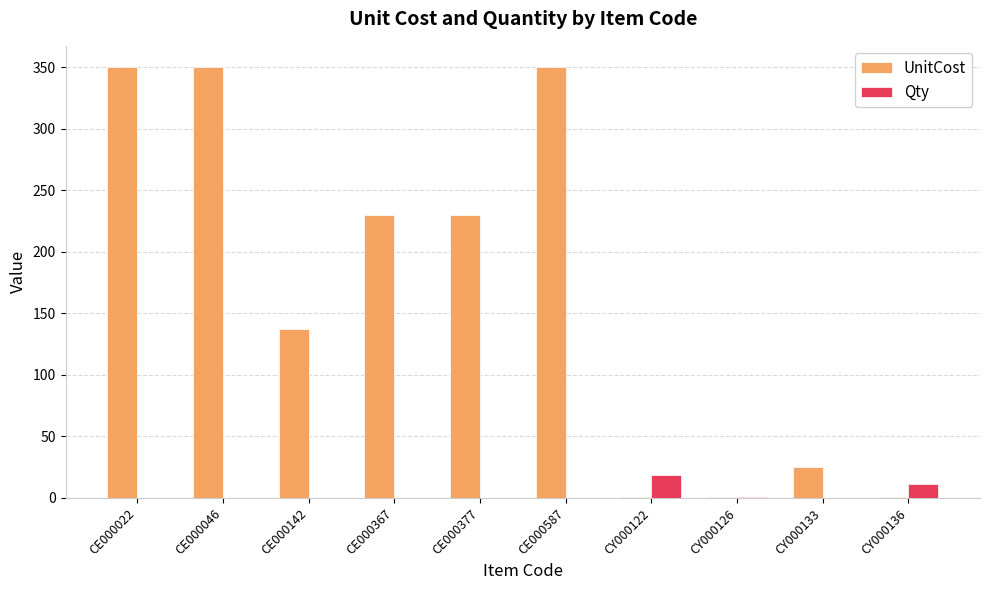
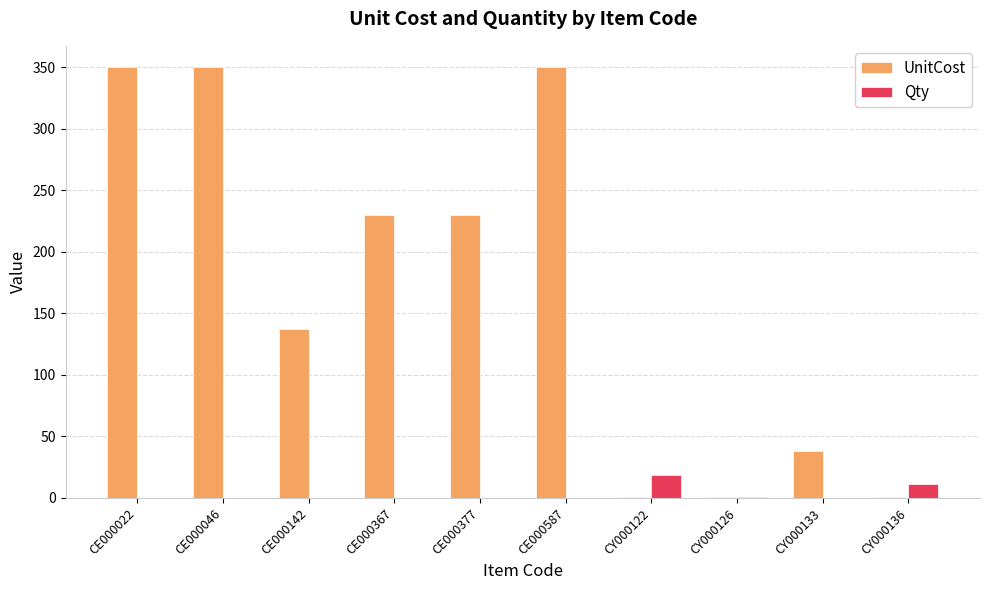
UnitCost, CY000133: 25 -> 38
